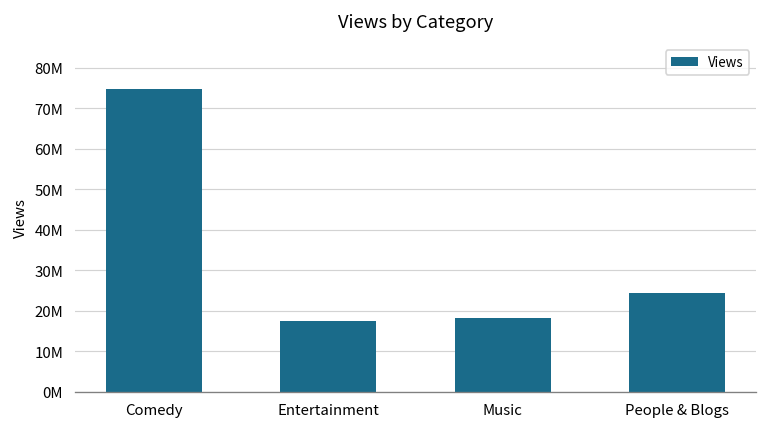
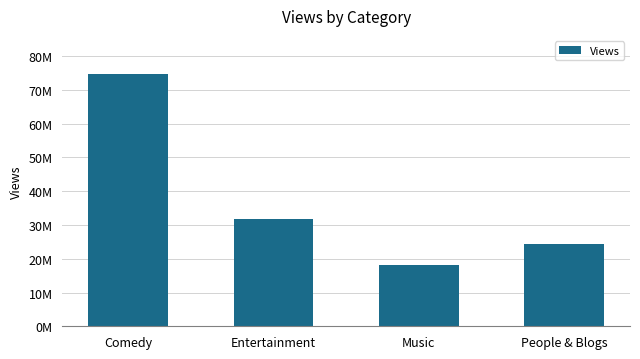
Entertainment: 17000000 -> 32000000
